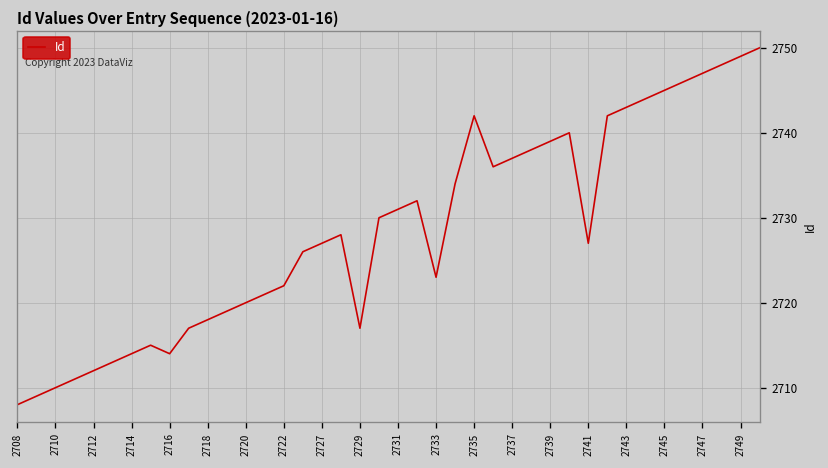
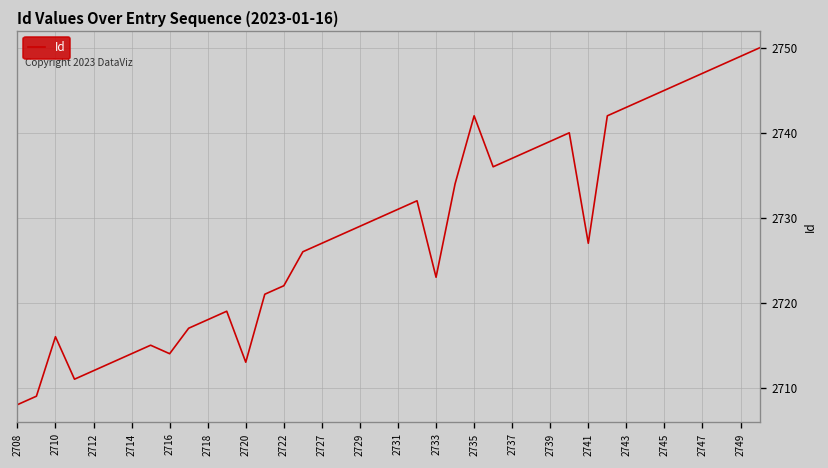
2710: 2710 -> 2716
2720: 2720 -> 2713
2729: 2717 -> 2729
